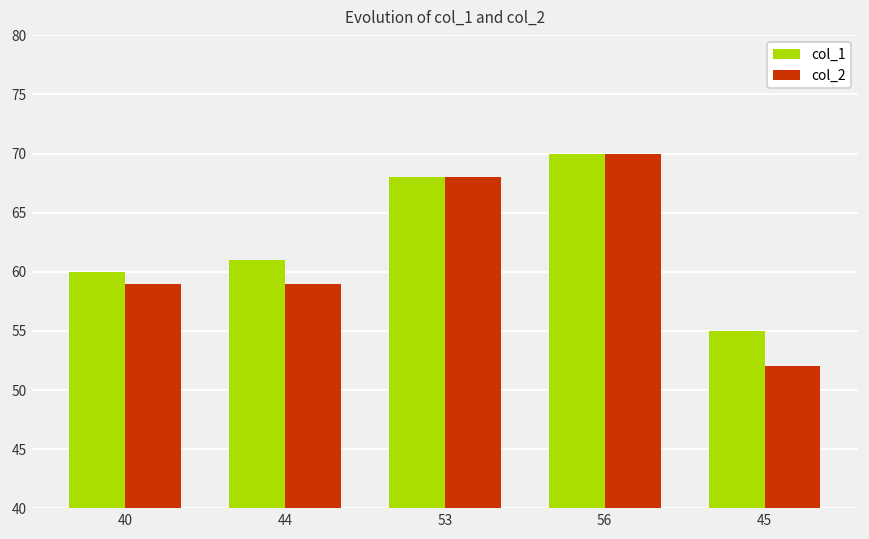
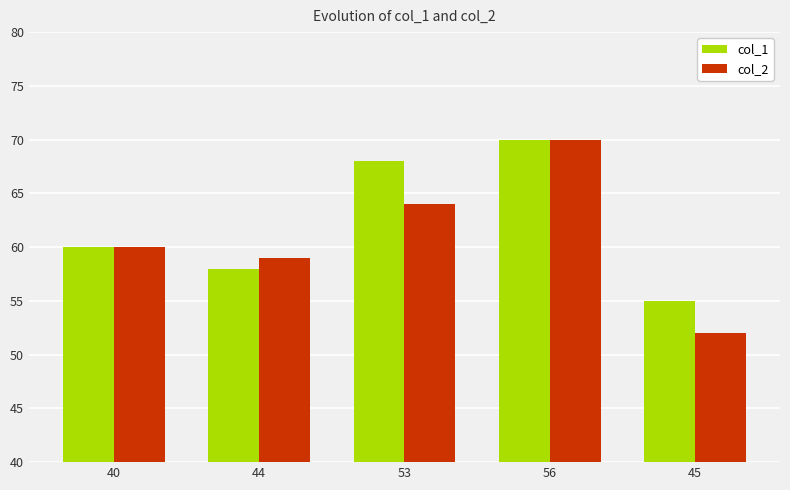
col_2, 40: 59 -> 60
col_1, 44: 61 -> 58
col_2, 53: 68 -> 64
